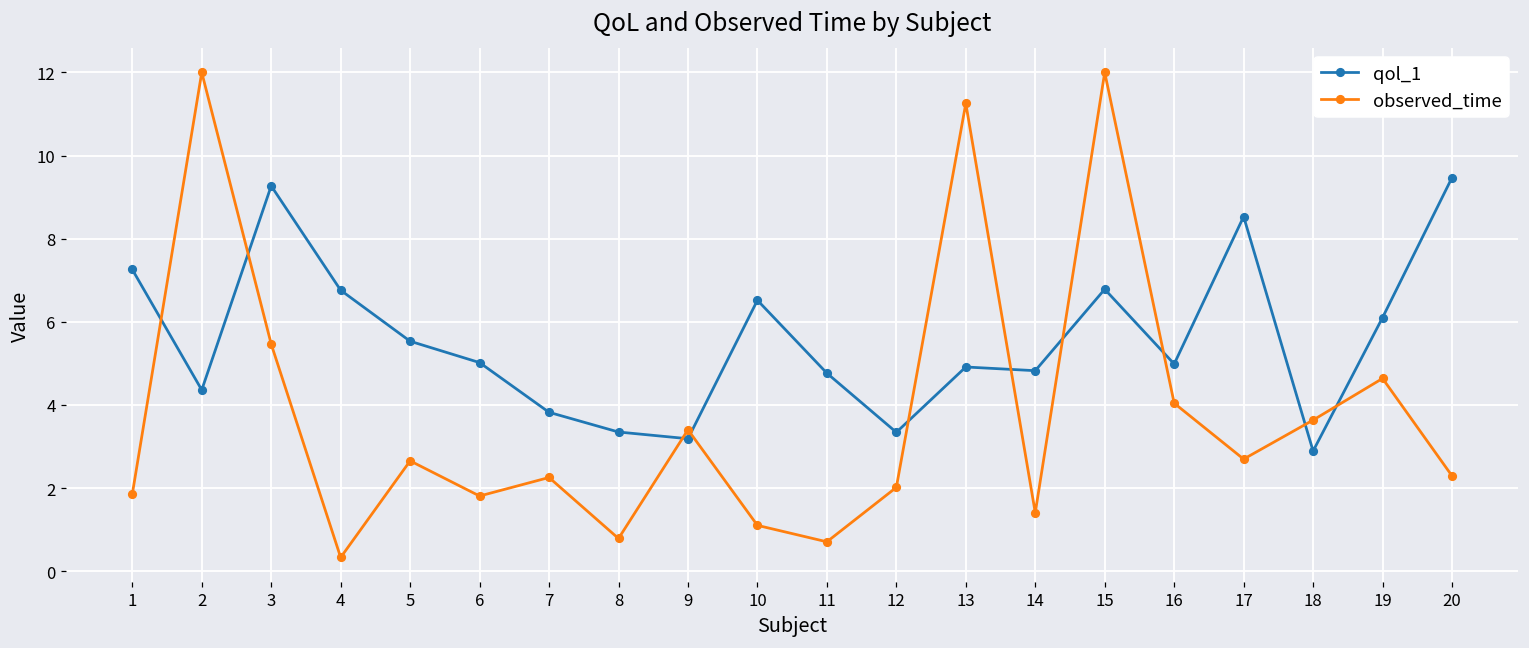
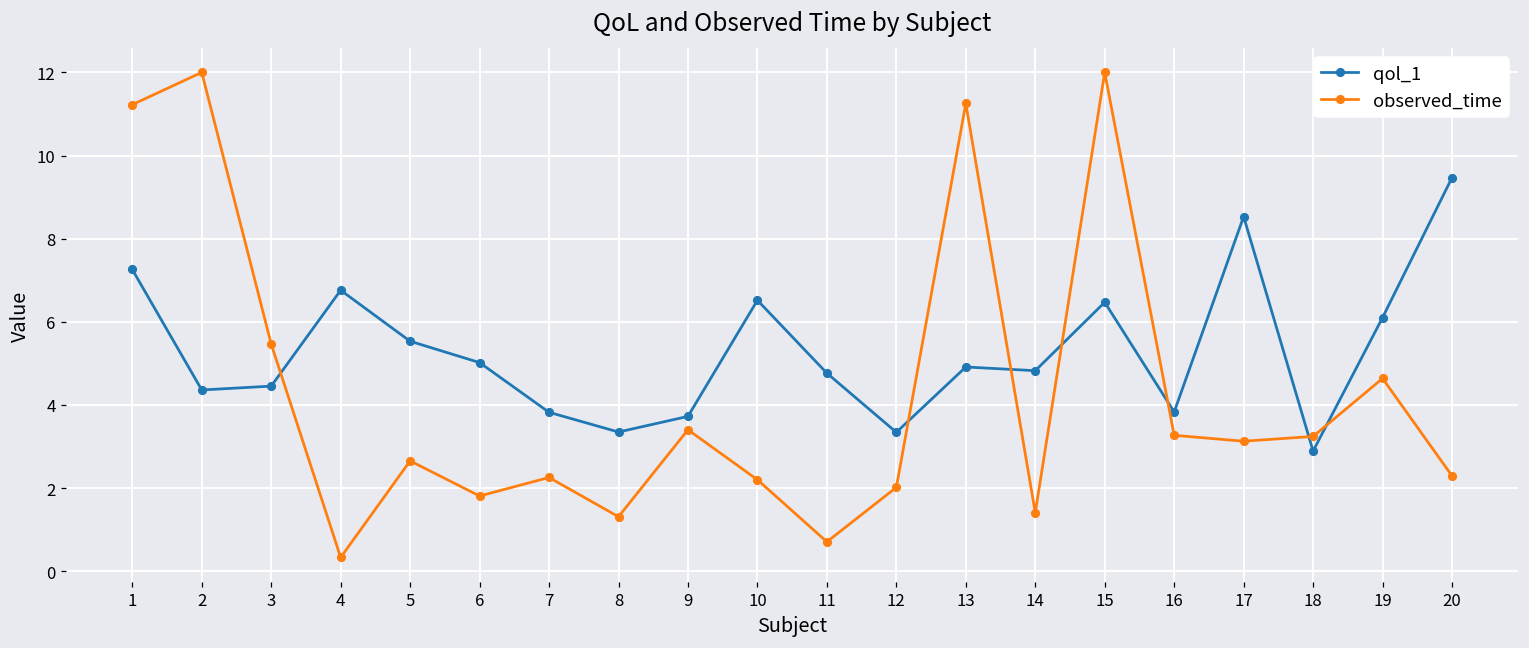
observed_time, 1: 1.9 -> 11.2
qol_1, 3: 9.3 -> 4.5
observed_time, 8: 0.8 -> 1.3
qol_1, 9: 3.2 -> 3.7
observed_time, 10: 1.1 -> 2.2
qol_1, 15: 6.8 -> 6.5
qol_1, 16: 5.0 -> 3.8
observed_time, 16: 4.0 -> 3.3
observed_time, 17: 2.7 -> 3.1
observed_time, 18: 3.6 -> 3.2
